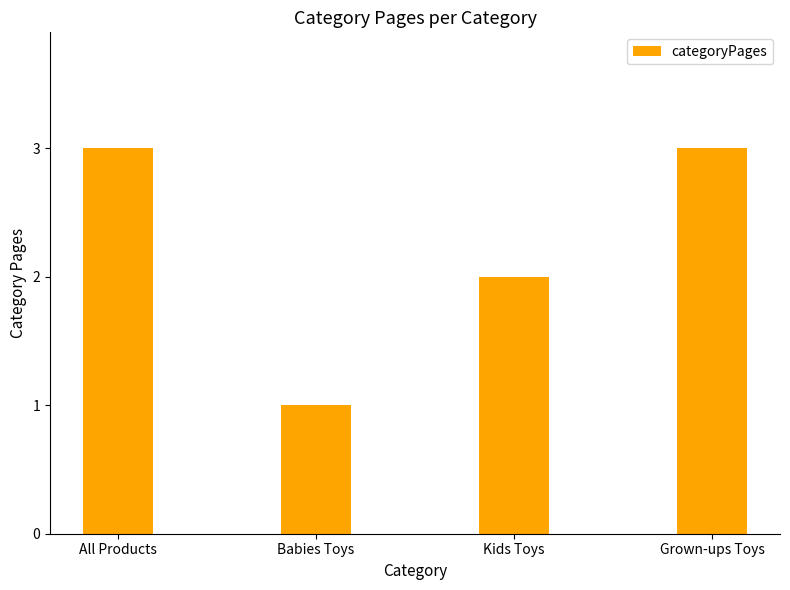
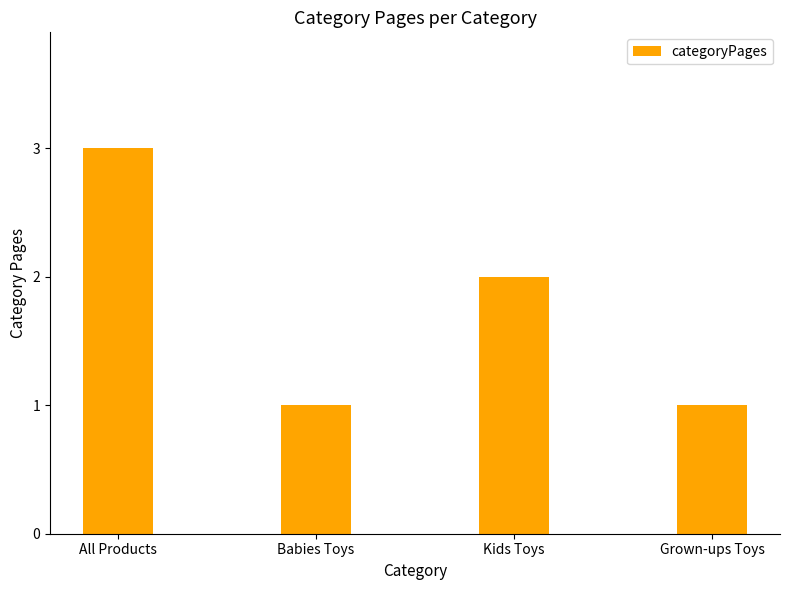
Grown-ups Toys: 3 -> 1
